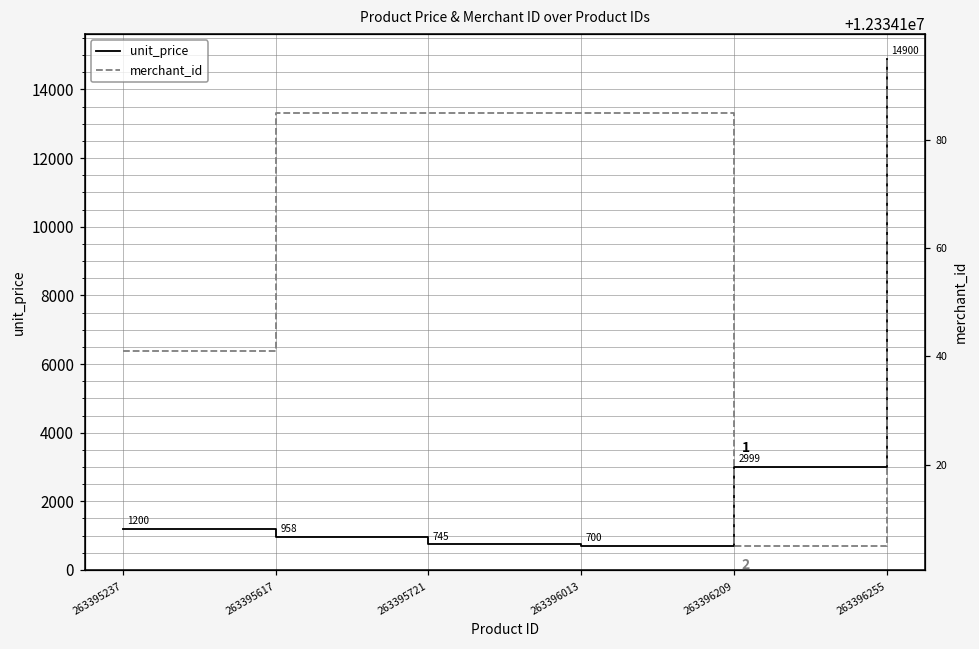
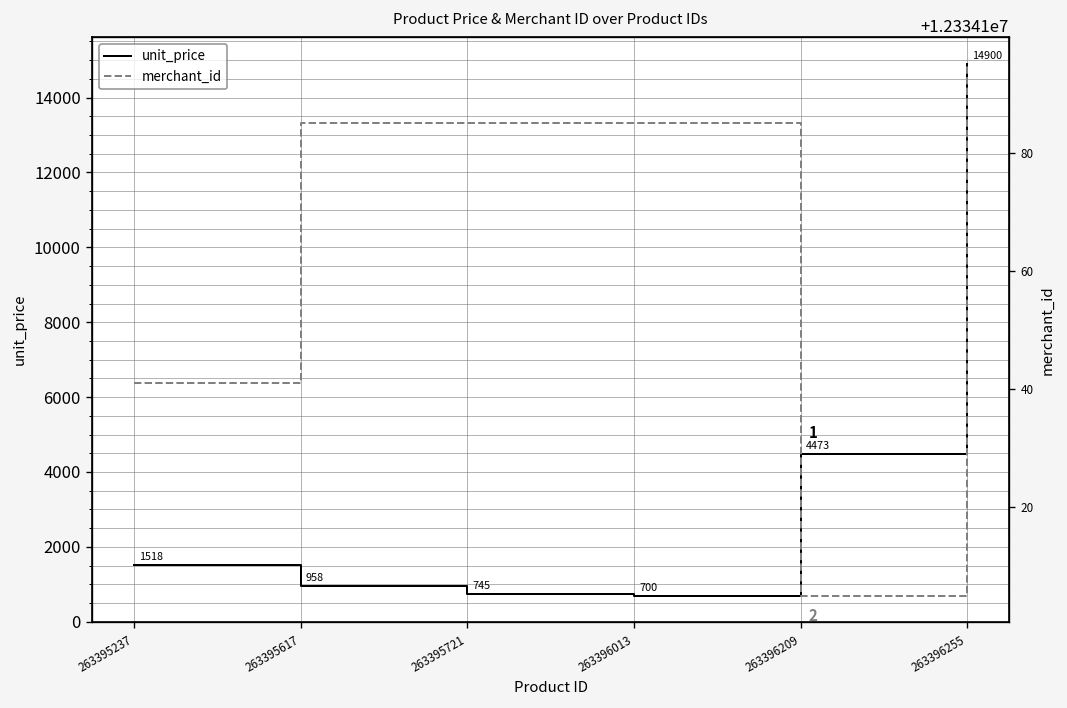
unit_price, 263395237: 1200 -> 1518
unit_price, 263396209: 2999 -> 4473
